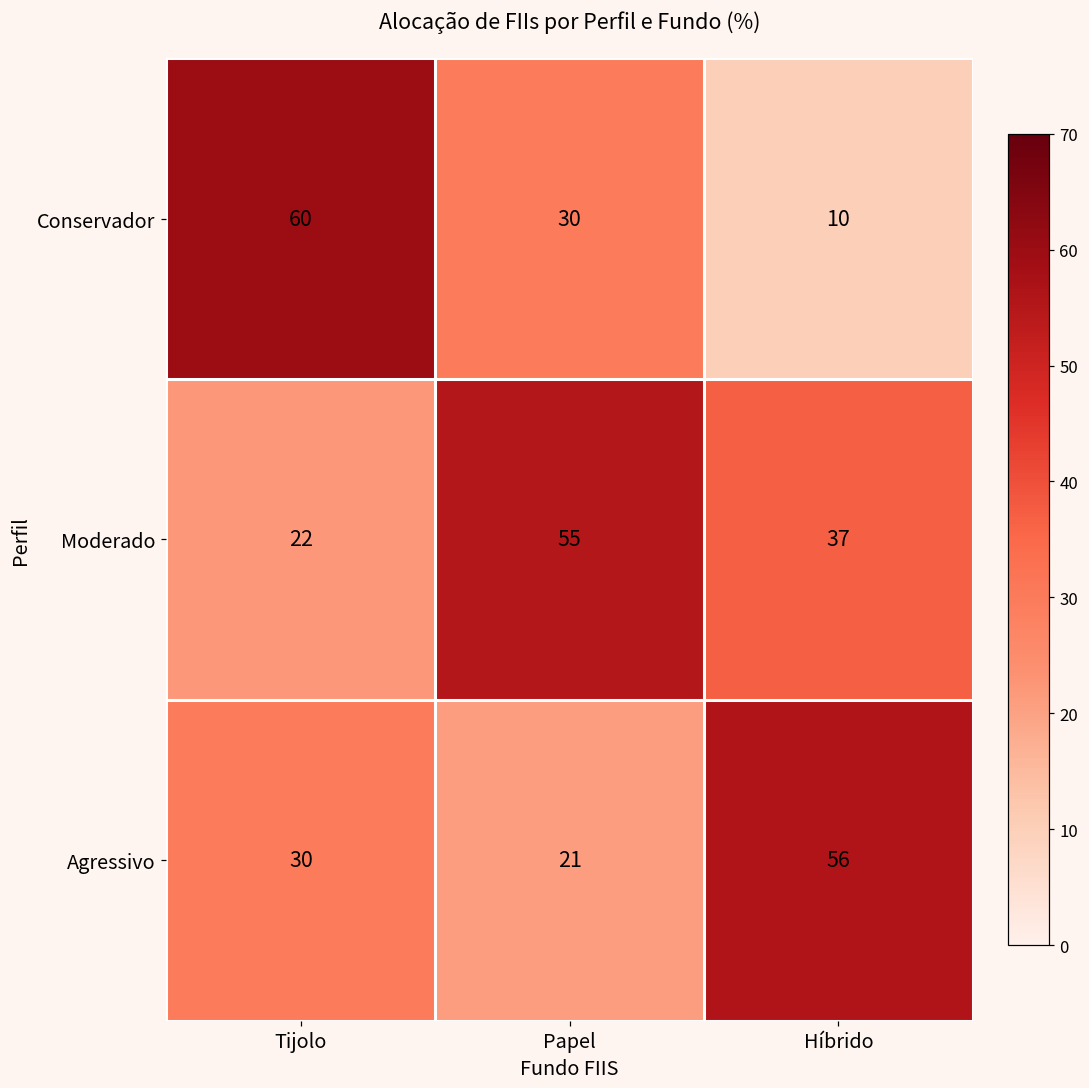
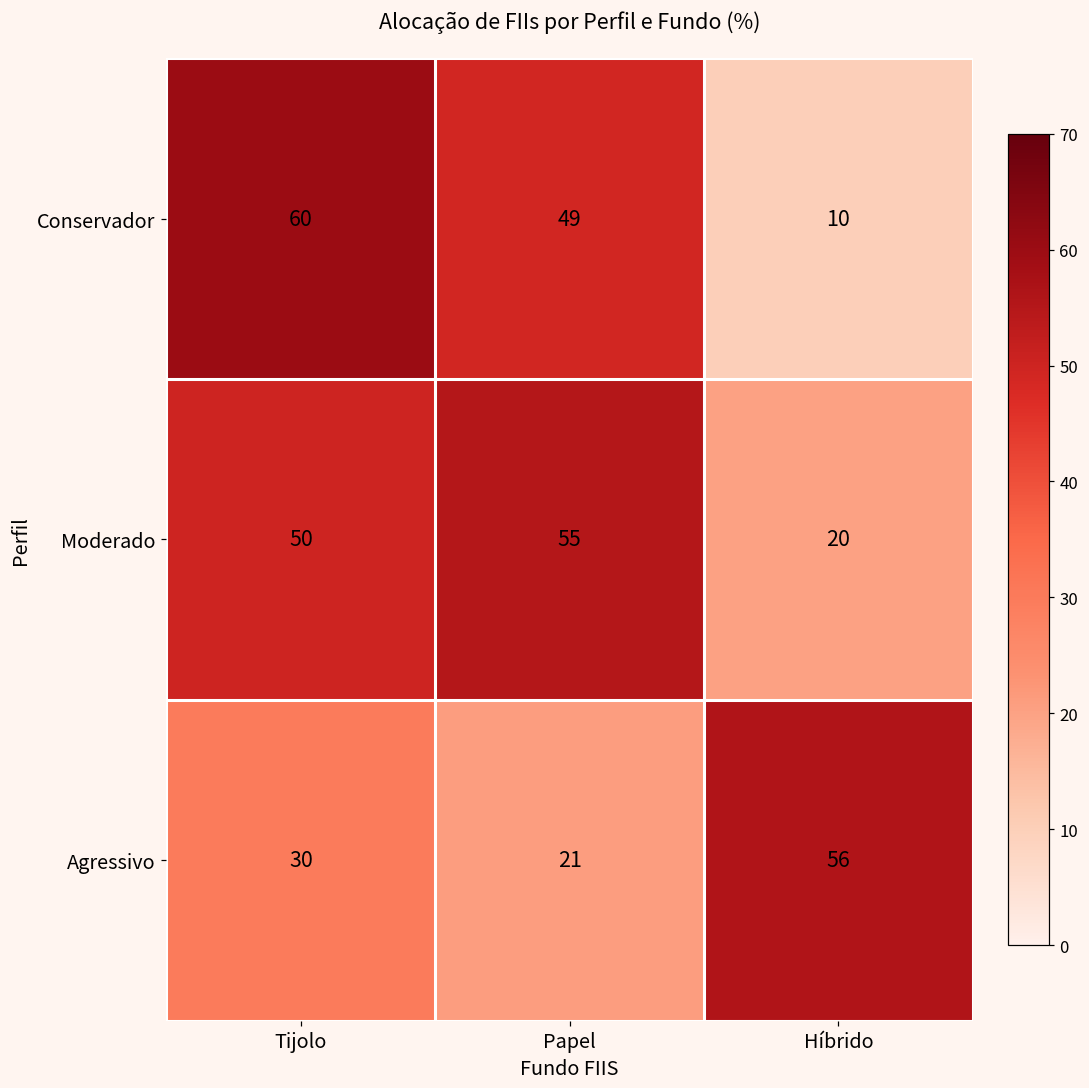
Conservador, Papel: 30 -> 49
Moderado, Tijolo: 22 -> 50
Moderado, Híbrido: 37 -> 20
